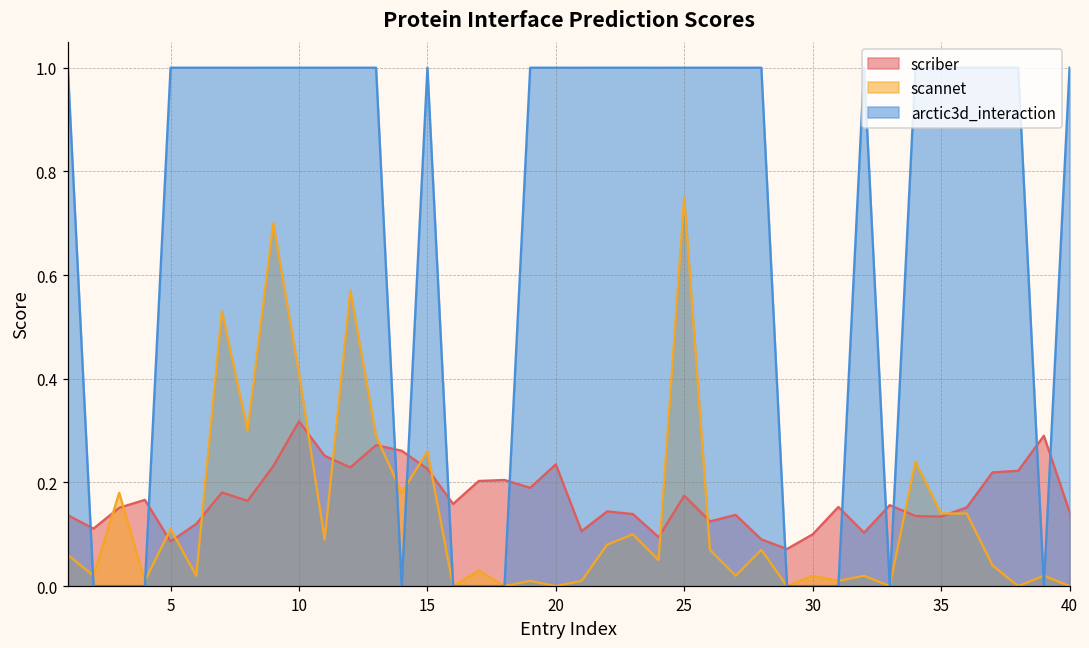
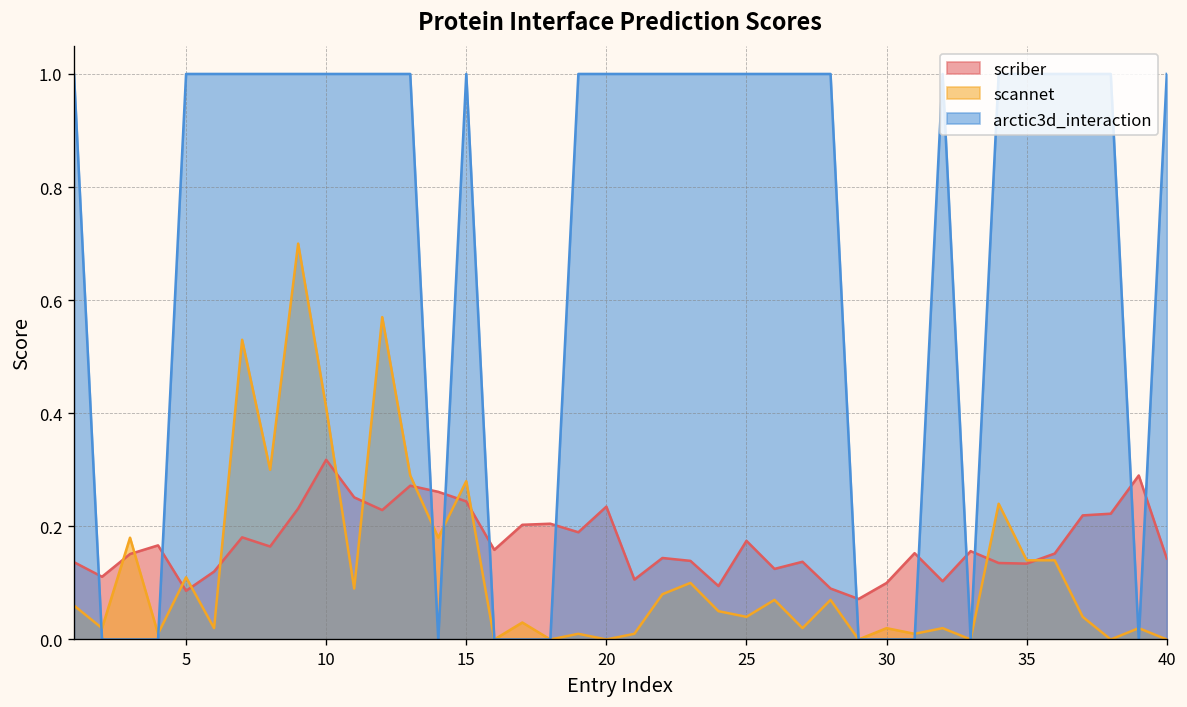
scriber, 15: 0.23 -> 0.24
scannet, 15: 0.26 -> 0.28
scannet, 25: 0.75 -> 0.04
